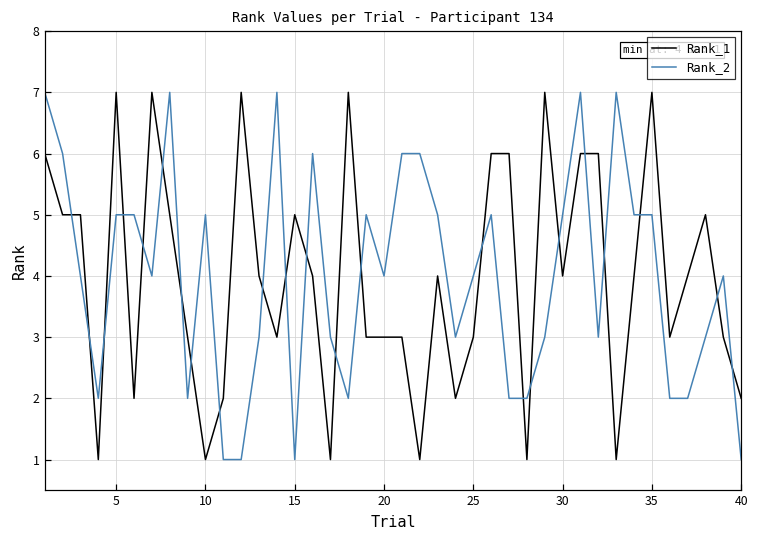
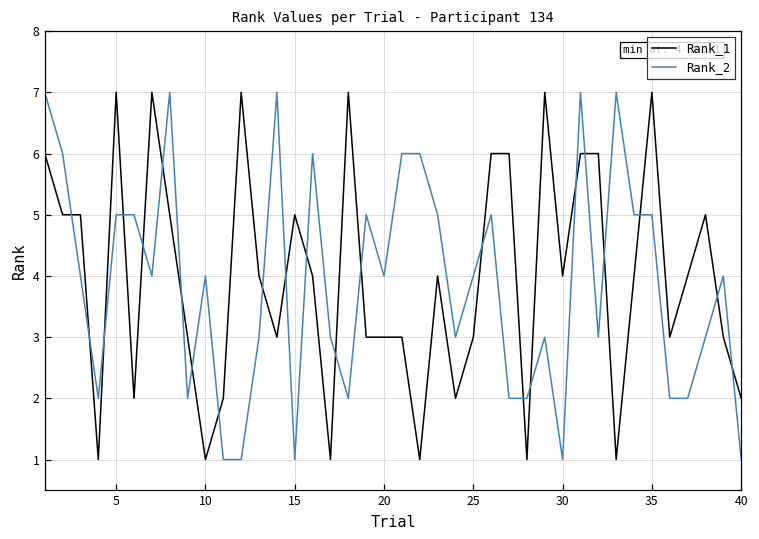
Rank_2, 10: 5 -> 4
Rank_2, 30: 5 -> 1
